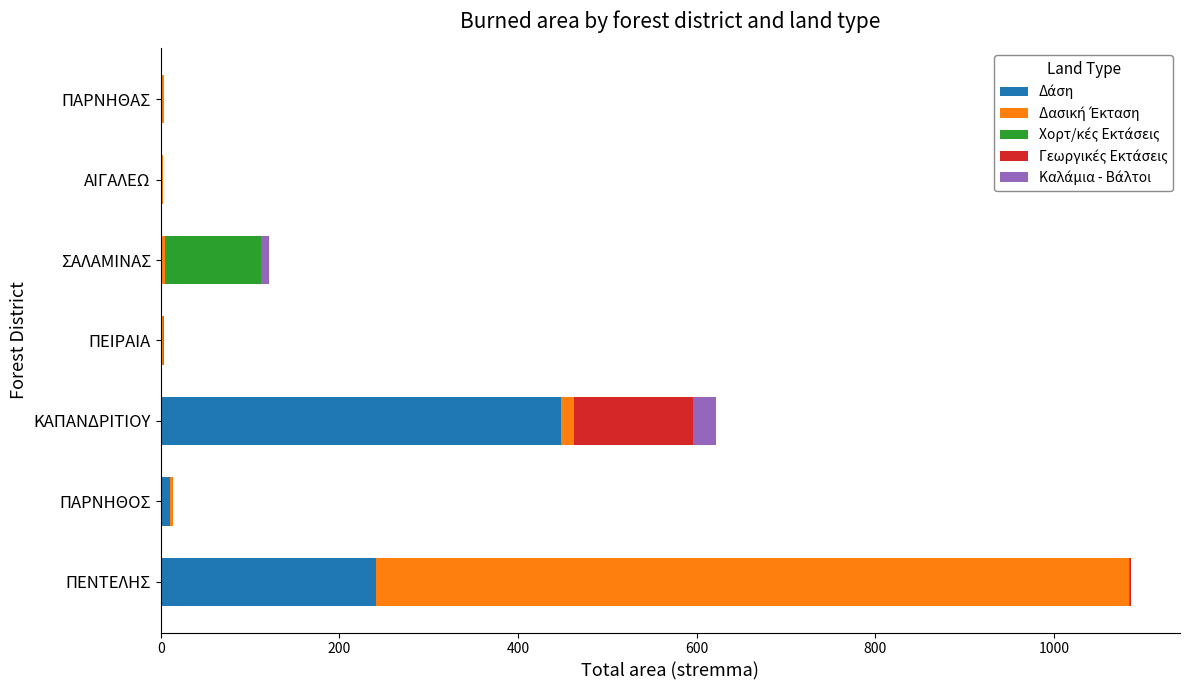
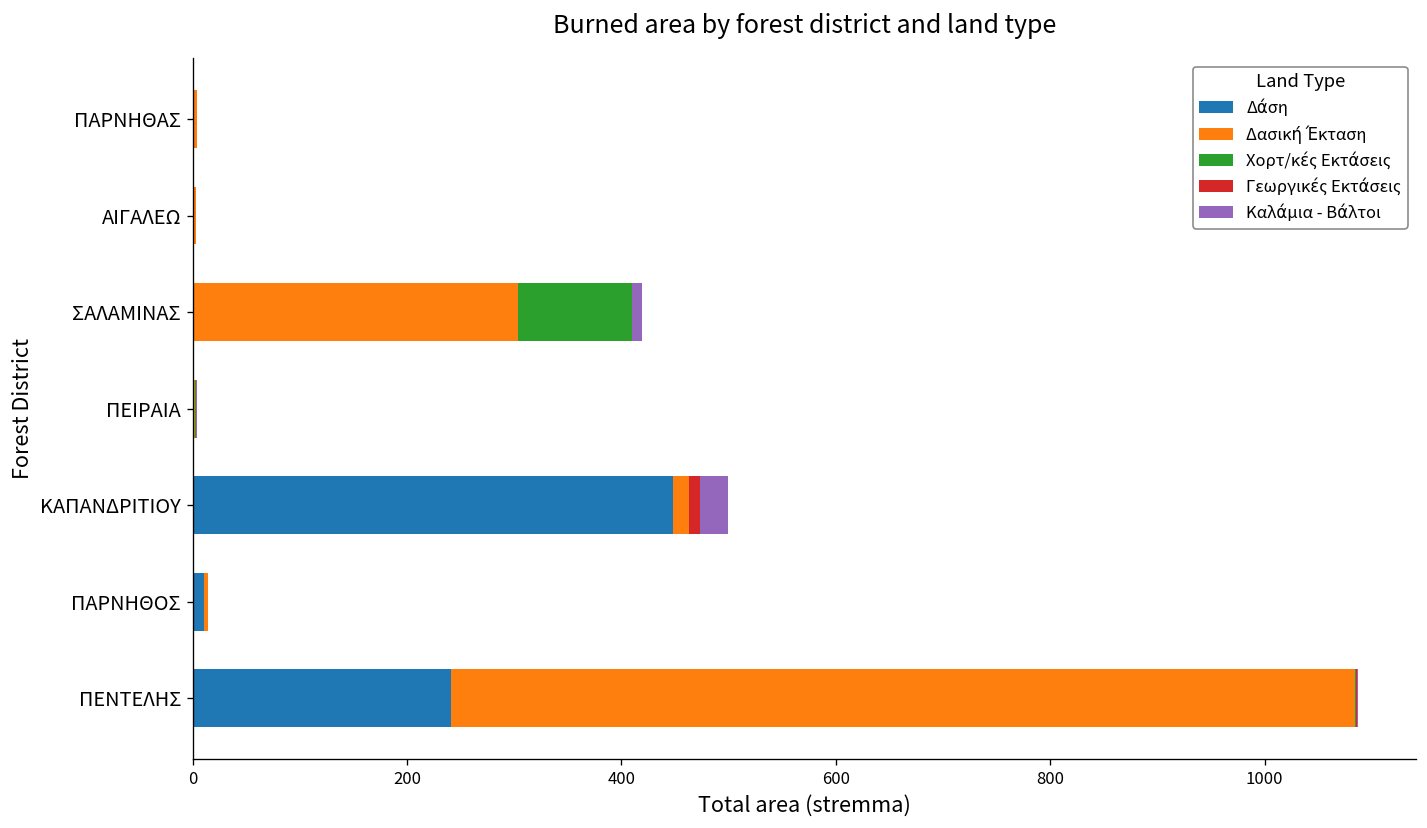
Δασική Έκταση, ΣΑΛΑΜΙΝΑΣ: 10 -> 300
Γεωργικές Εκτάσεις, ΚΑΠΑΝΔΡΙΤΙΟΥ: 130 -> 10
